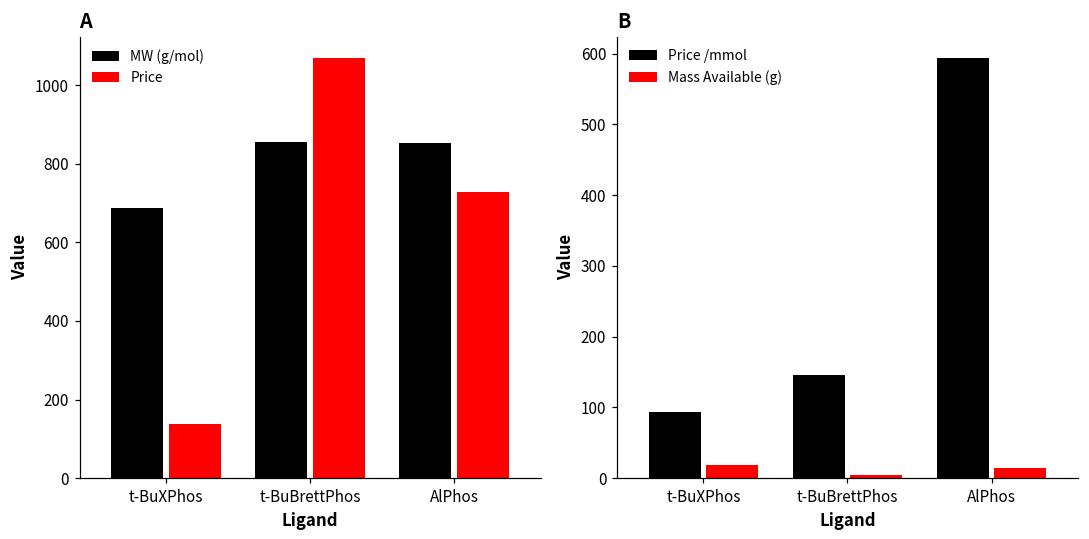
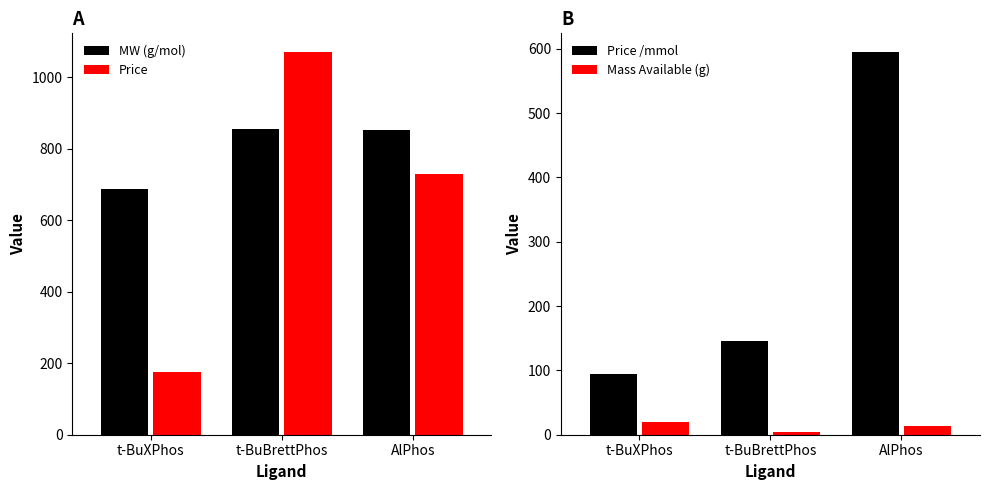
A, Price, t-BuXPhos: 140 -> 180
